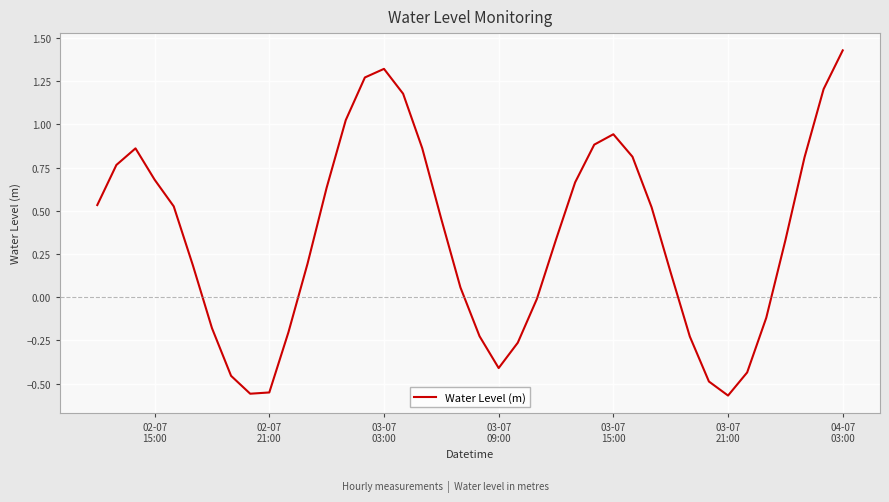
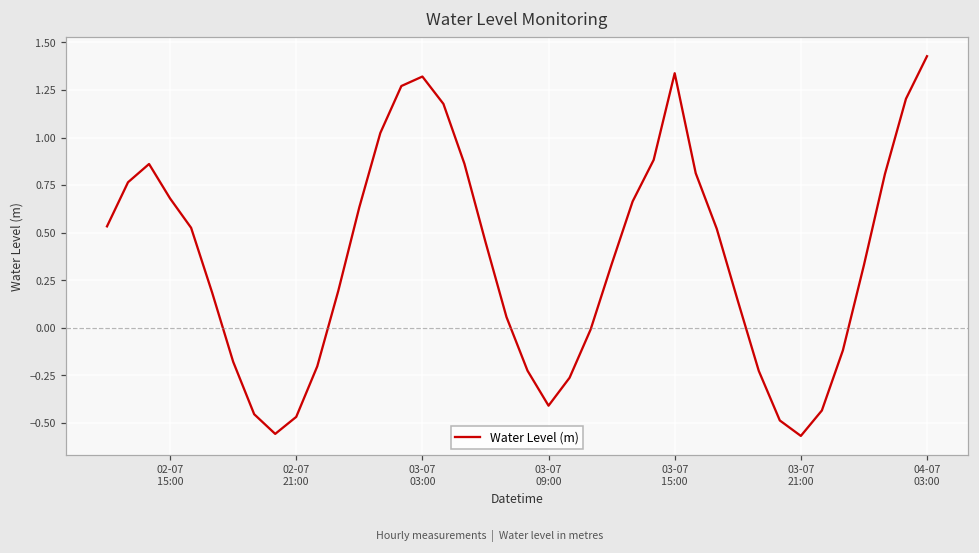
02-07 21:00: -0.55 -> -0.47
03-07 15:00: 0.94 -> 1.34
